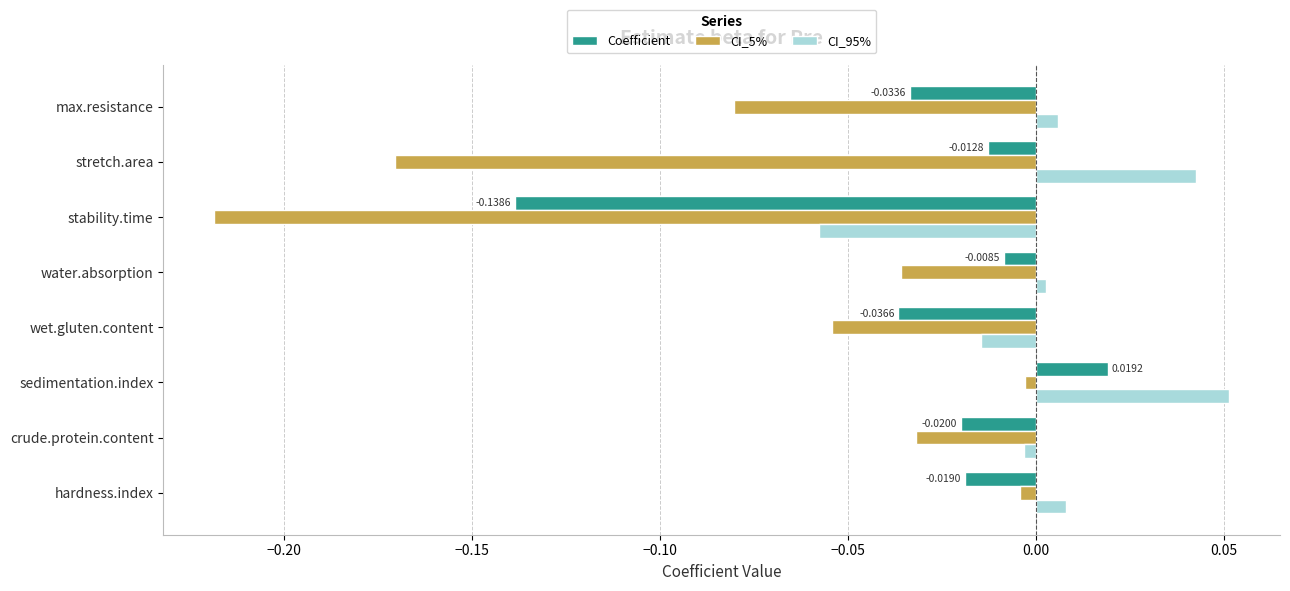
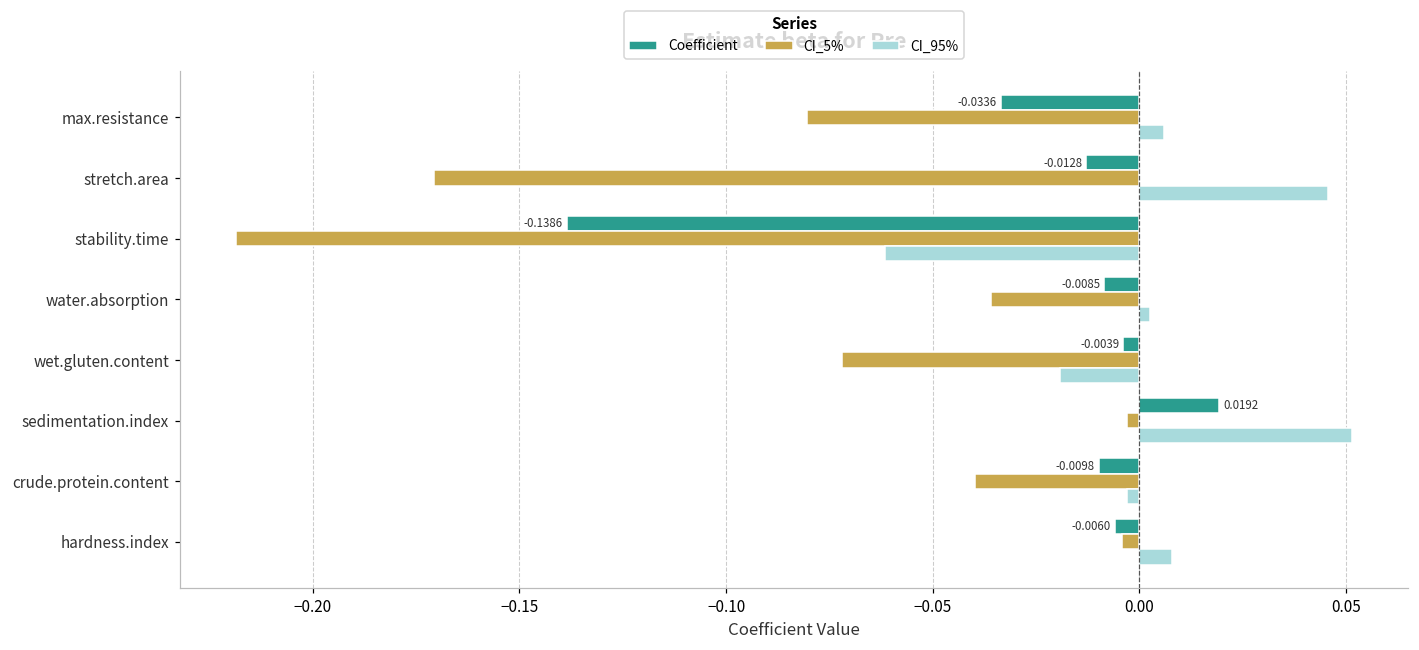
CI_95%, stretch.area: 0.043 -> 0.046
CI_95%, stability.time: -0.058 -> -0.062
Coefficient, wet.gluten.content: -0.0366 -> -0.0039
CI_5%, wet.gluten.content: -0.054 -> -0.072
CI_95%, wet.gluten.content: -0.015 -> -0.019
Coefficient, crude.protein.content: -0.0200 -> -0.0098
CI_5%, crude.protein.content: -0.032 -> -0.040
Coefficient, hardness.index: -0.0190 -> -0.0060
